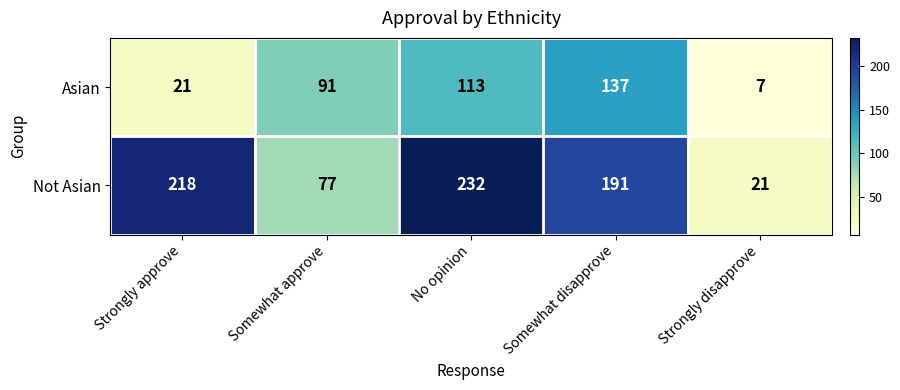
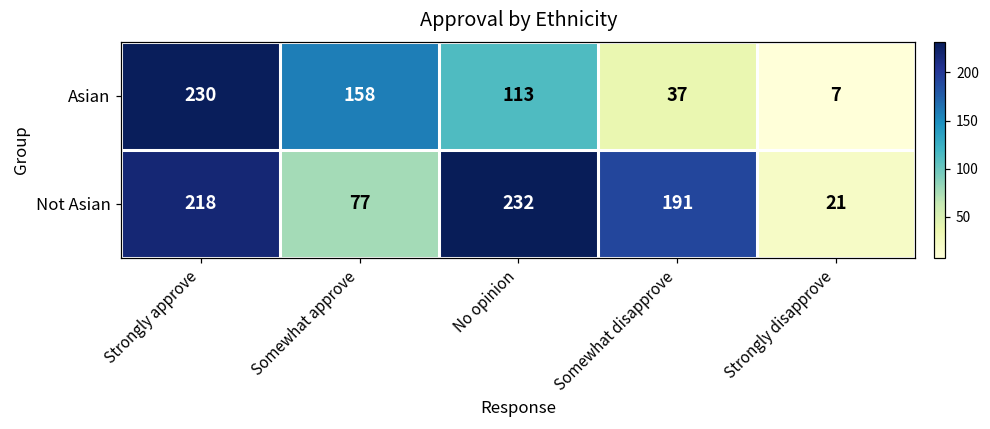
Asian, Strongly approve: 21 -> 230
Asian, Somewhat approve: 91 -> 158
Asian, Somewhat disapprove: 137 -> 37
